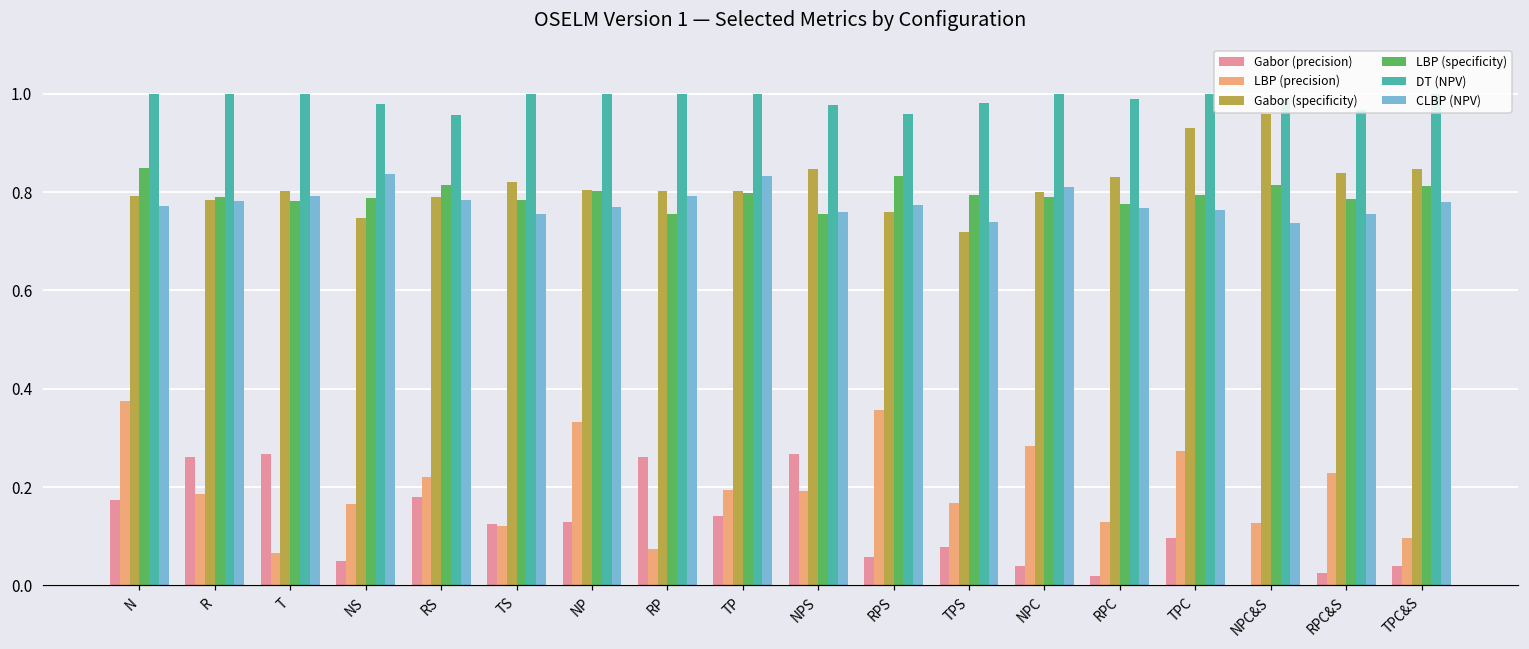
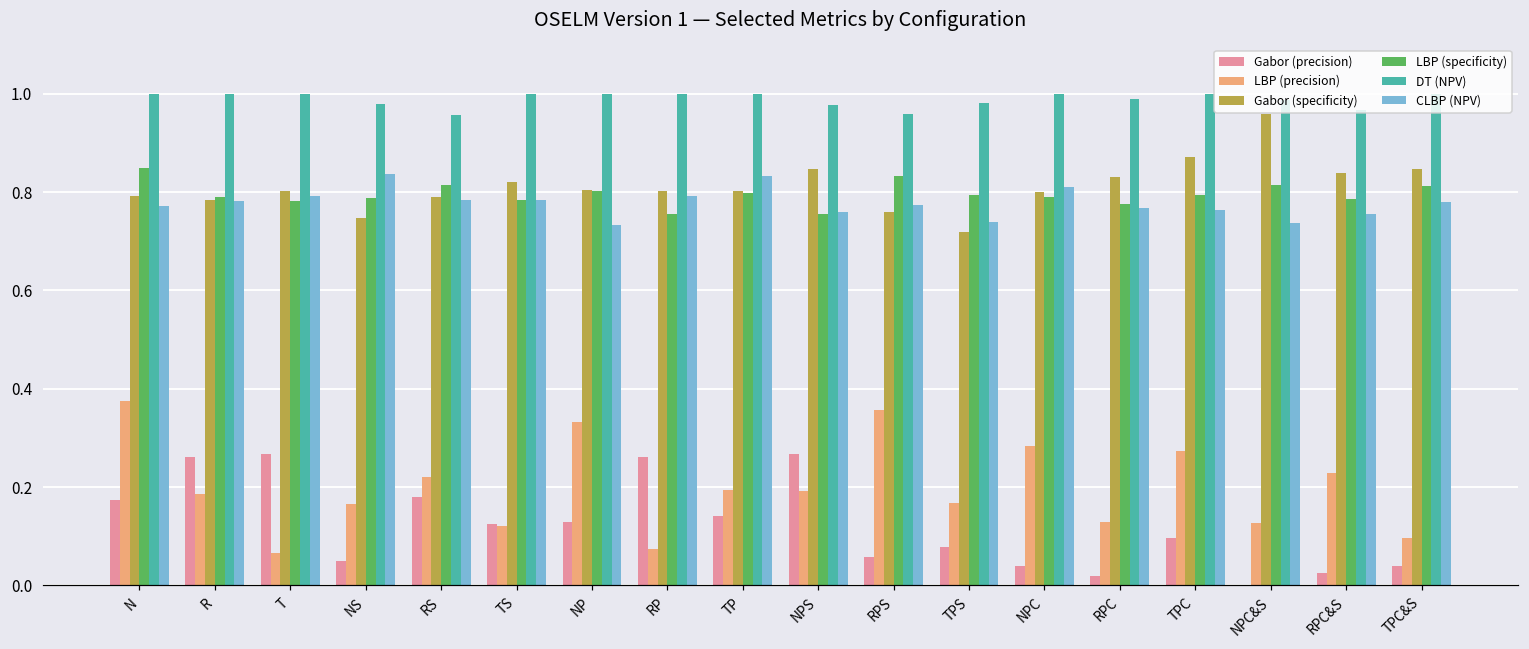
CLBP (NPV), TS: 0.76 -> 0.78
CLBP (NPV), NP: 0.77 -> 0.73
Gabor (specificity), TPC: 0.93 -> 0.87
